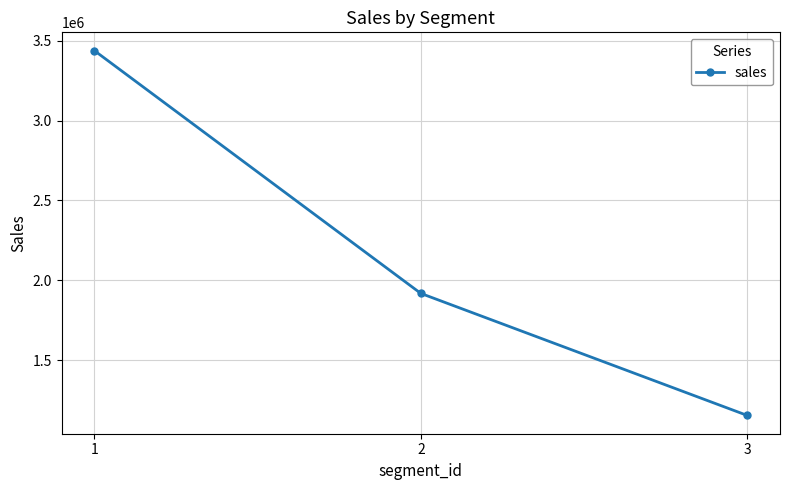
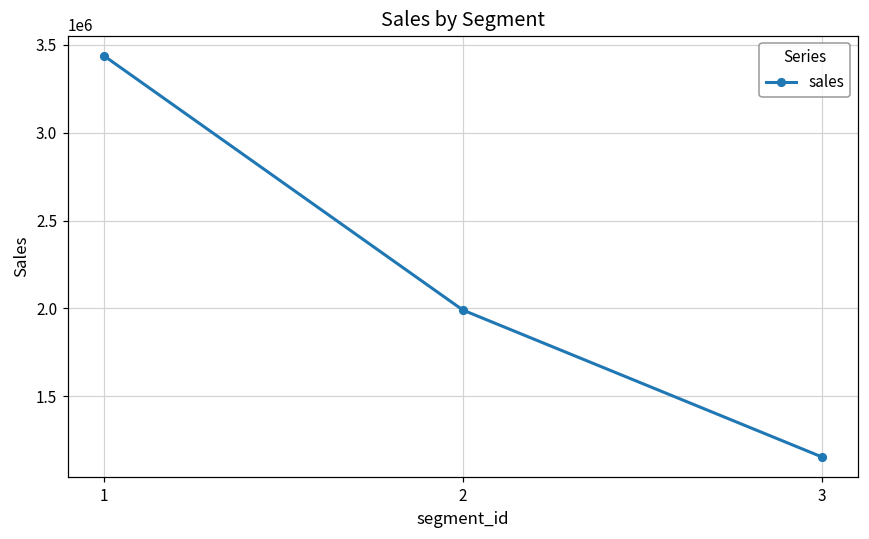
2: 1920000 -> 1990000
